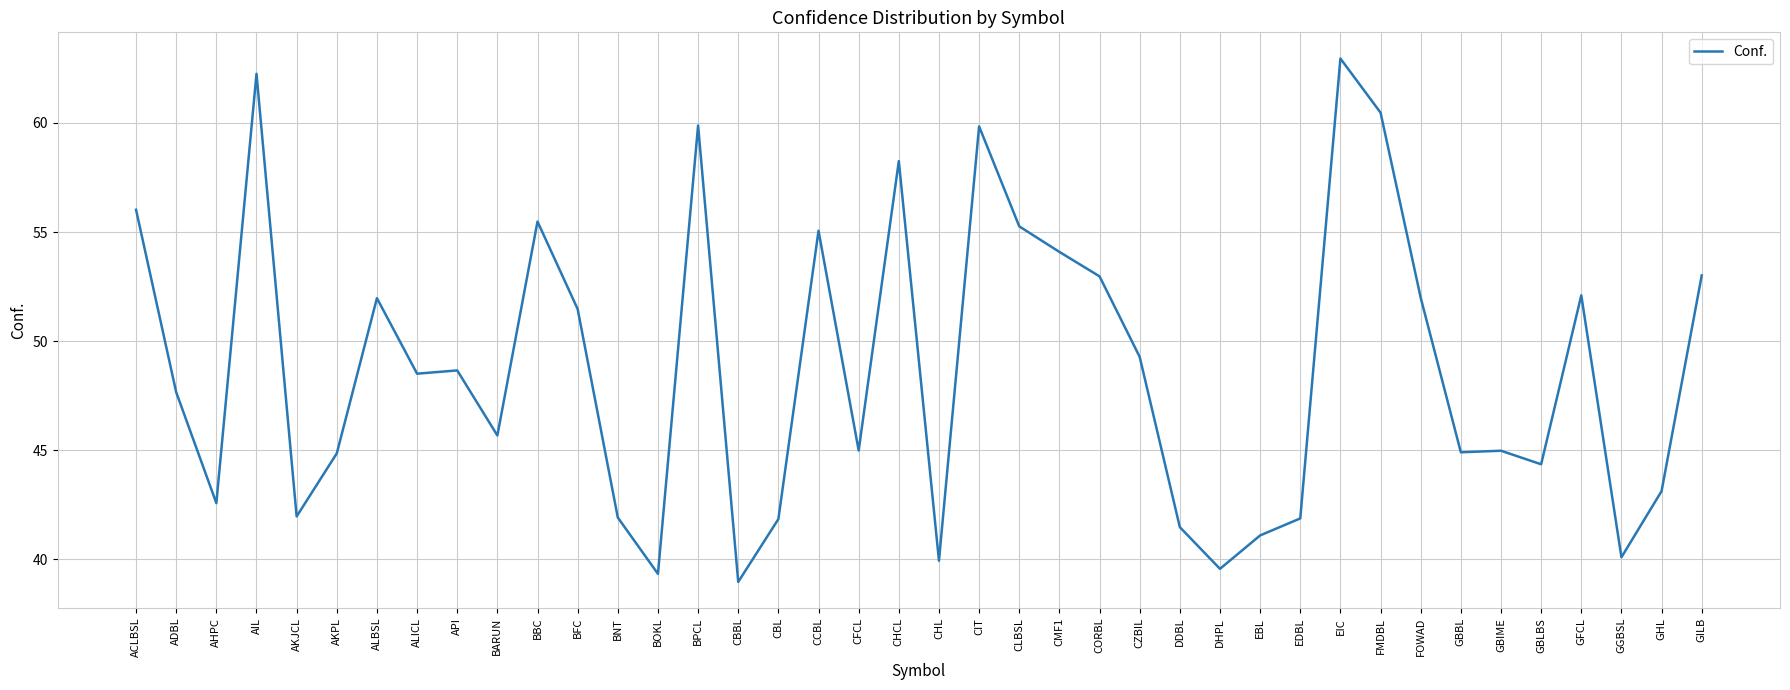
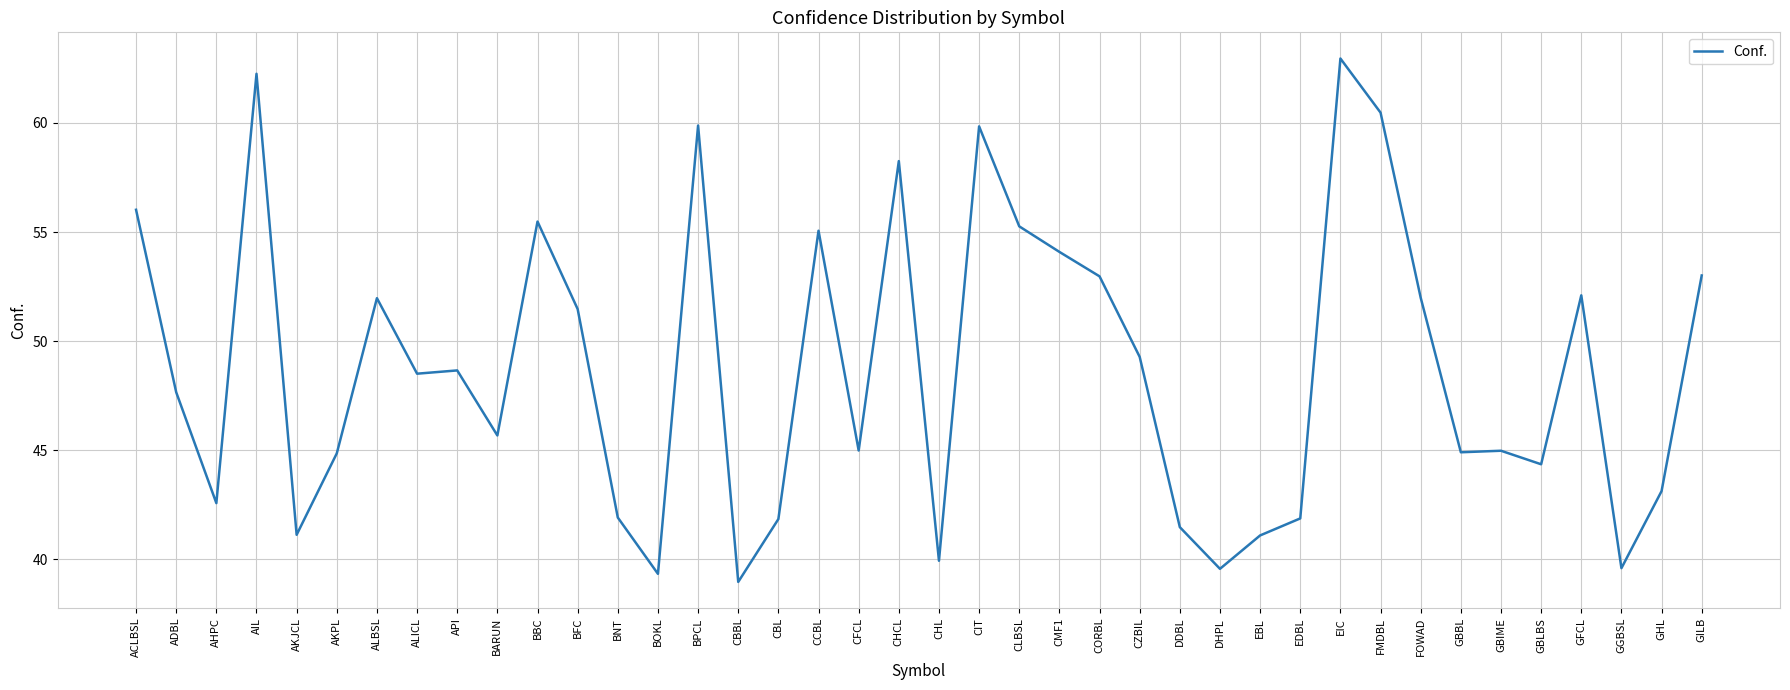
AKJCL: 42.0 -> 41.1
GGBSL: 40.1 -> 39.6
